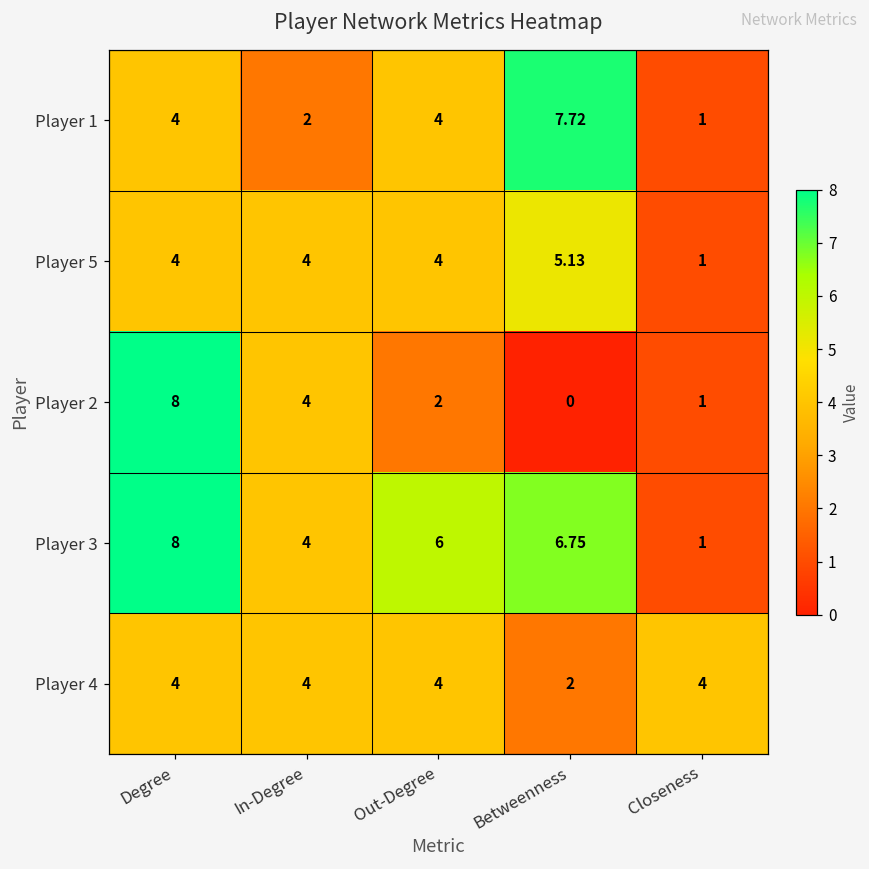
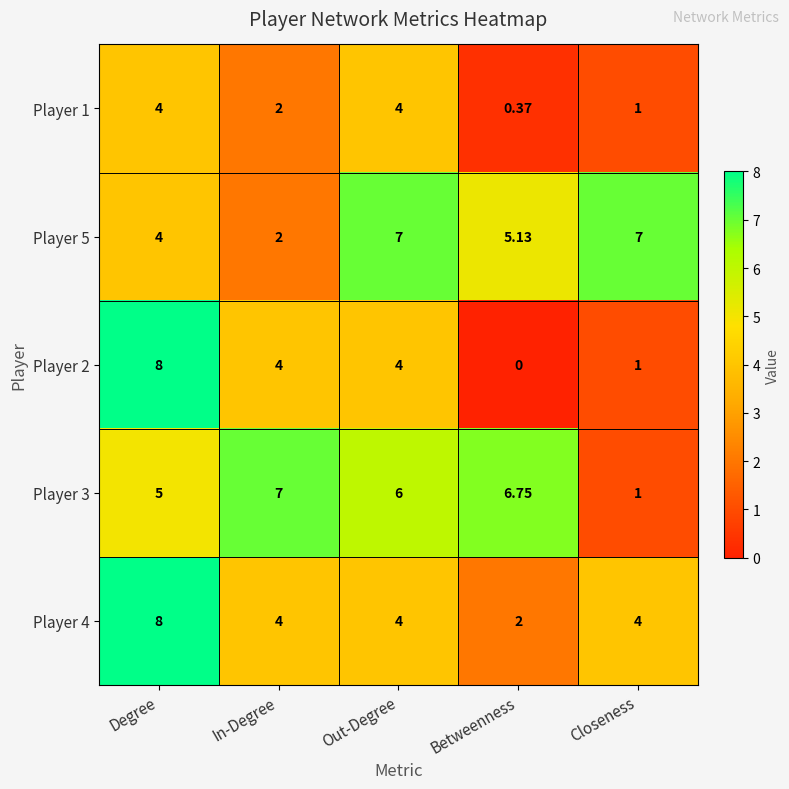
Player 1, Betweenness: 7.72 -> 0.37
Player 5, In-Degree: 4 -> 2
Player 5, Out-Degree: 4 -> 7
Player 5, Closeness: 1 -> 7
Player 2, Out-Degree: 2 -> 4
Player 3, Degree: 8 -> 5
Player 3, In-Degree: 4 -> 7
Player 4, Degree: 4 -> 8
